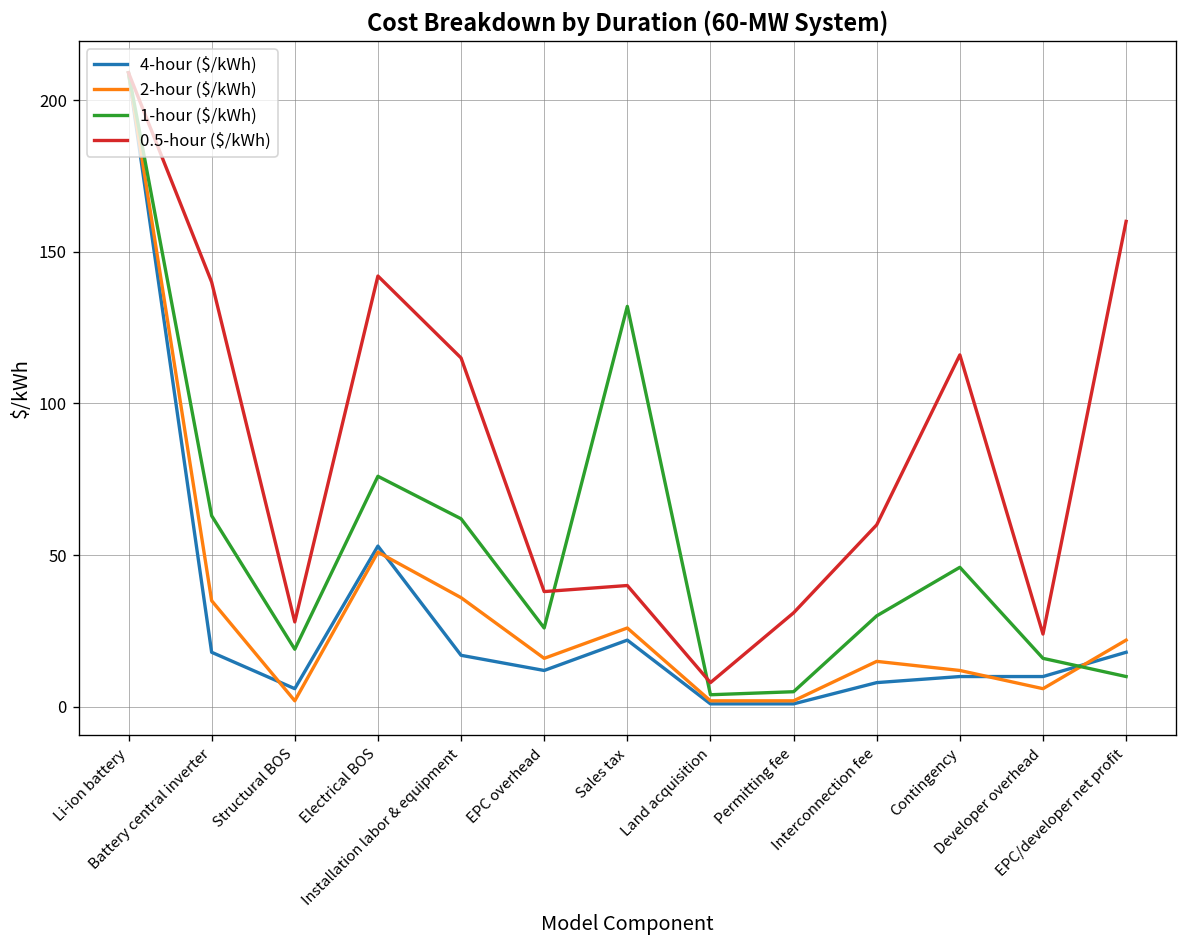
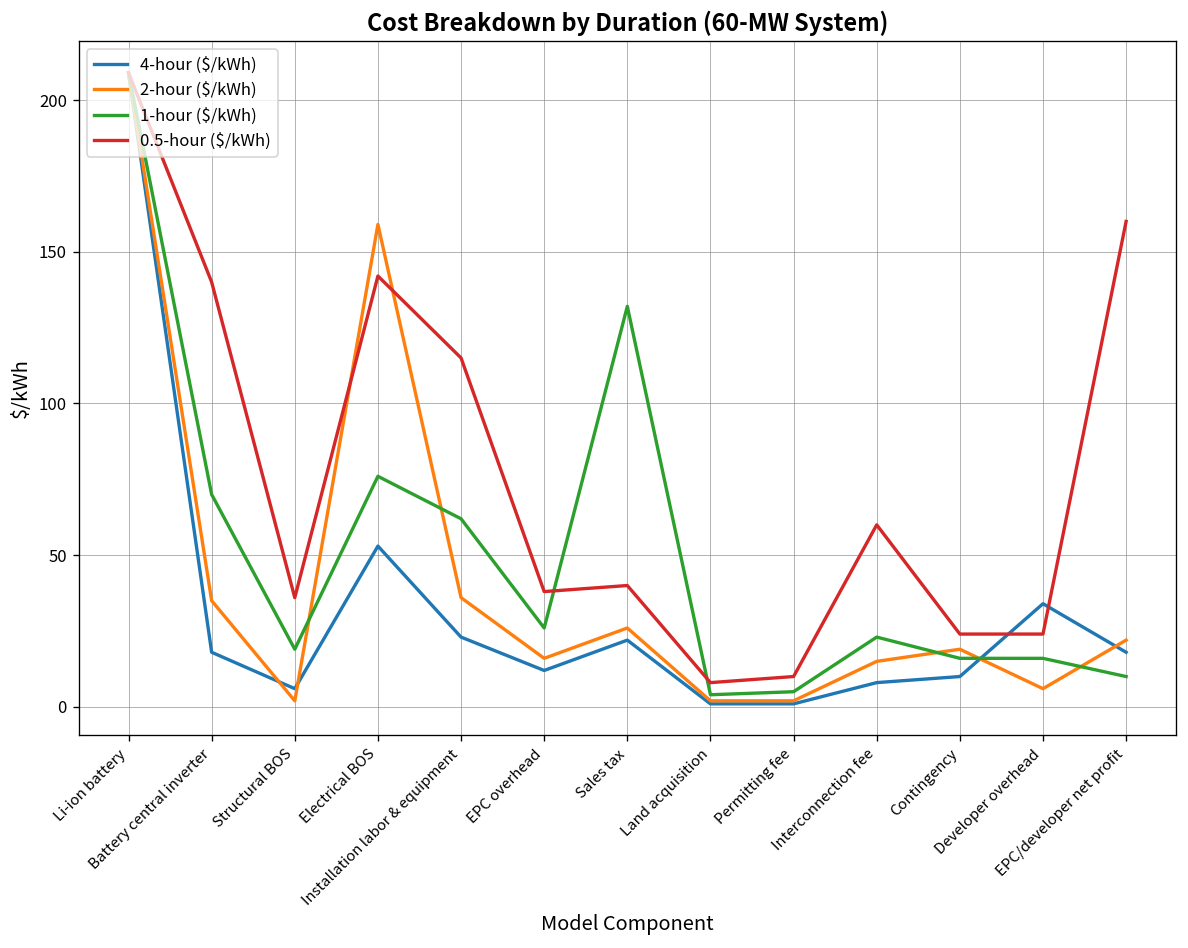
1-hour ($/kWh), Battery central inverter: 63 -> 70
0.5-hour ($/kWh), Structural BOS: 28 -> 36
2-hour ($/kWh), Electrical BOS: 51 -> 159
4-hour ($/kWh), Installation labor & equipment: 17 -> 23
0.5-hour ($/kWh), Permitting fee: 31 -> 10
1-hour ($/kWh), Interconnection fee: 30 -> 23
2-hour ($/kWh), Contingency: 12 -> 19
1-hour ($/kWh), Contingency: 46 -> 16
0.5-hour ($/kWh), Contingency: 116 -> 24
4-hour ($/kWh), Developer overhead: 10 -> 34
